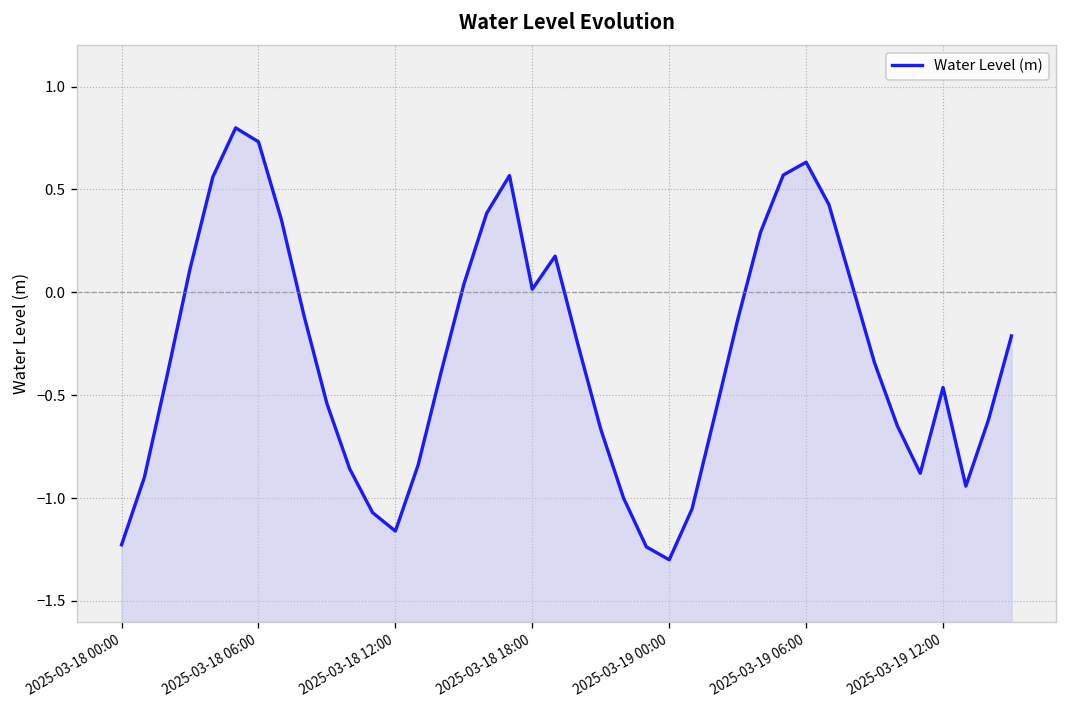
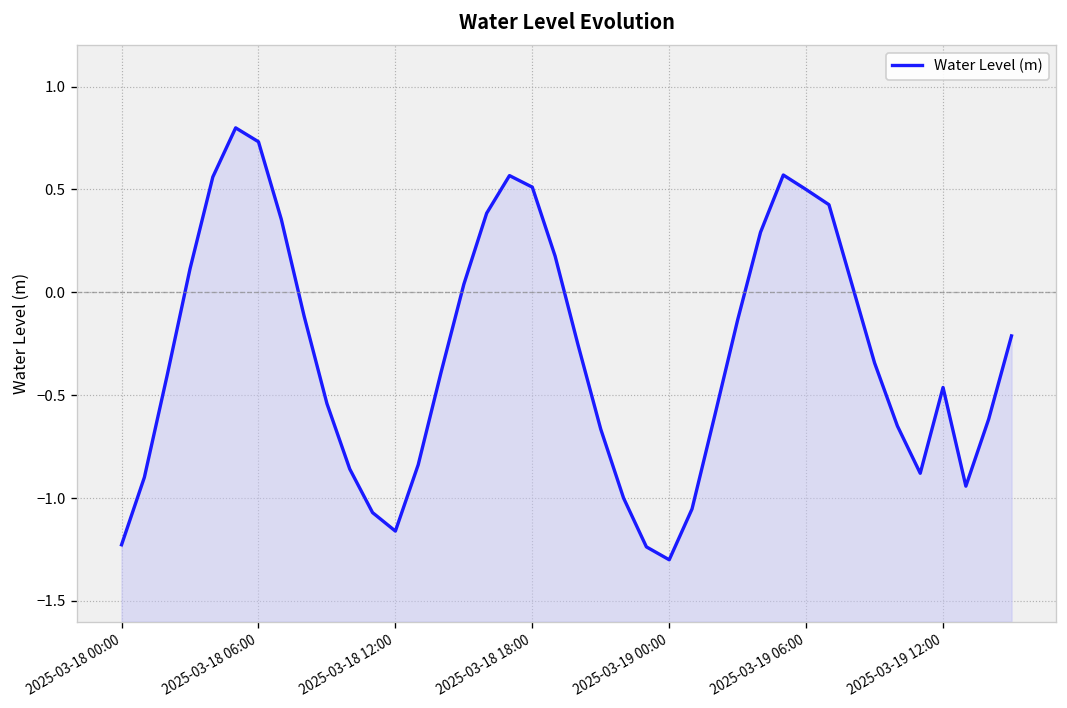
2025-03-18 18:00: 0.02 -> 0.51
2025-03-19 06:00: 0.63 -> 0.50
